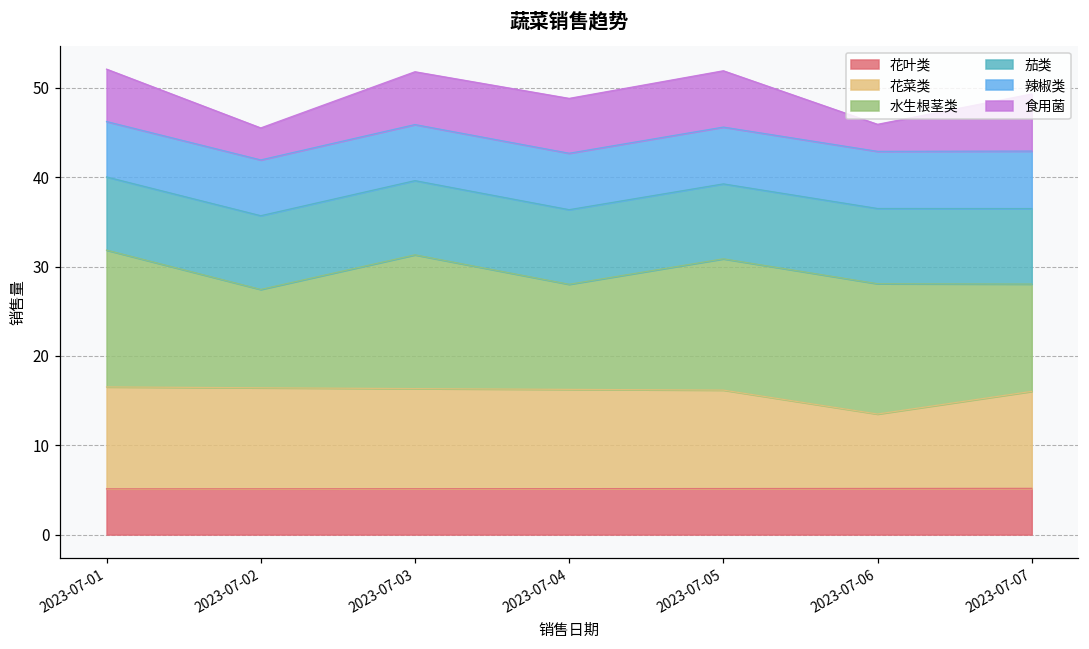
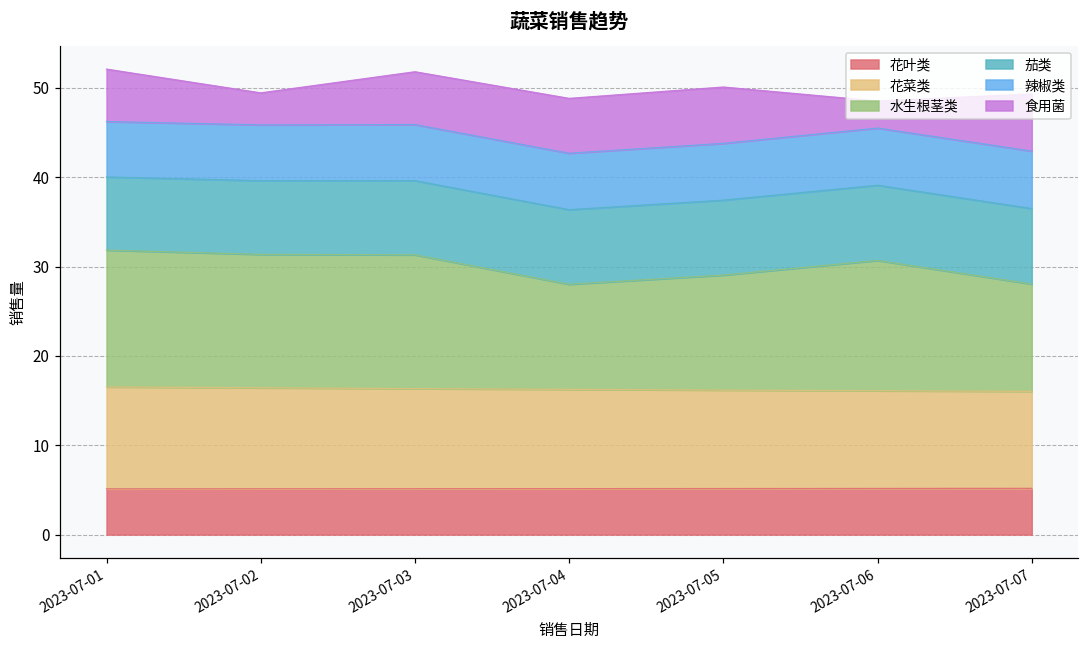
水生根茎类, 2023-07-02: 11 -> 15
水生根茎类, 2023-07-05: 15 -> 13
花菜类, 2023-07-06: 8 -> 11
